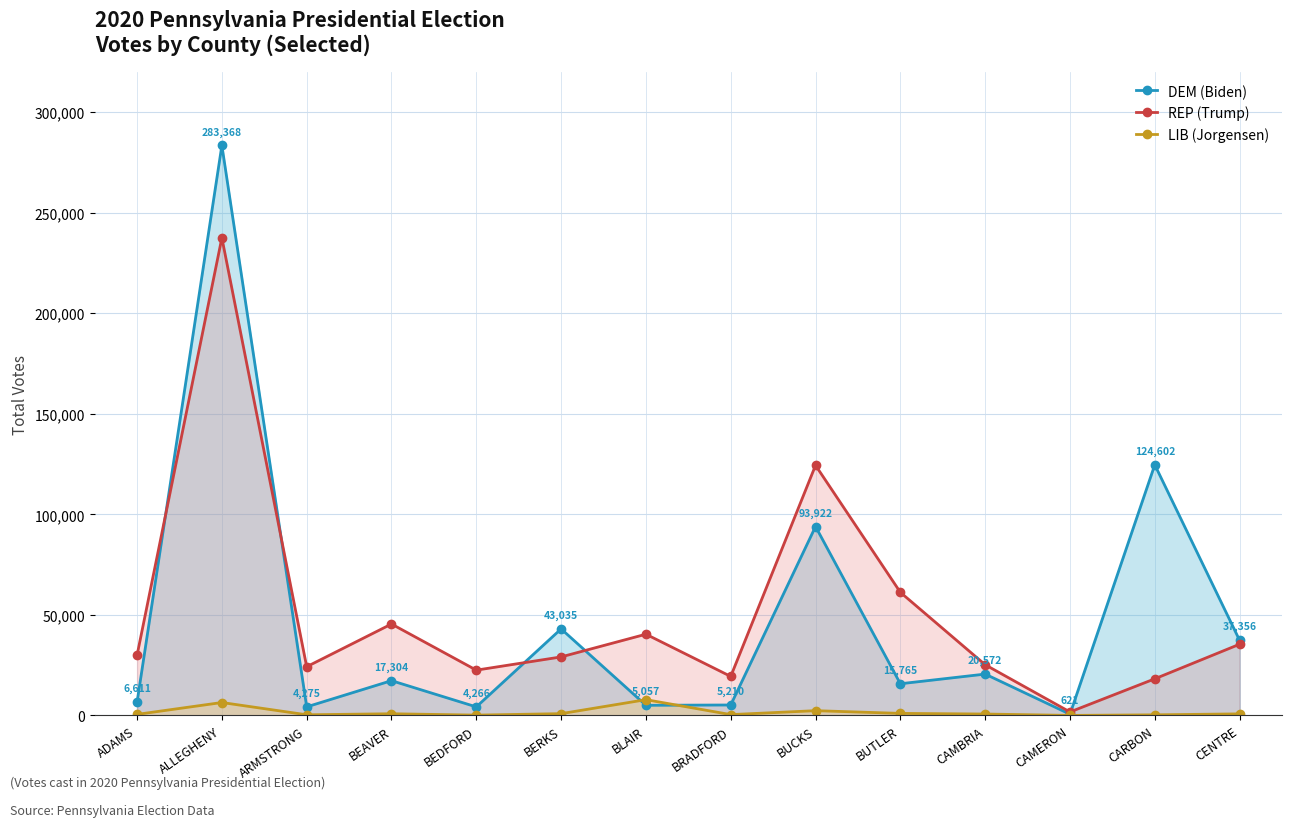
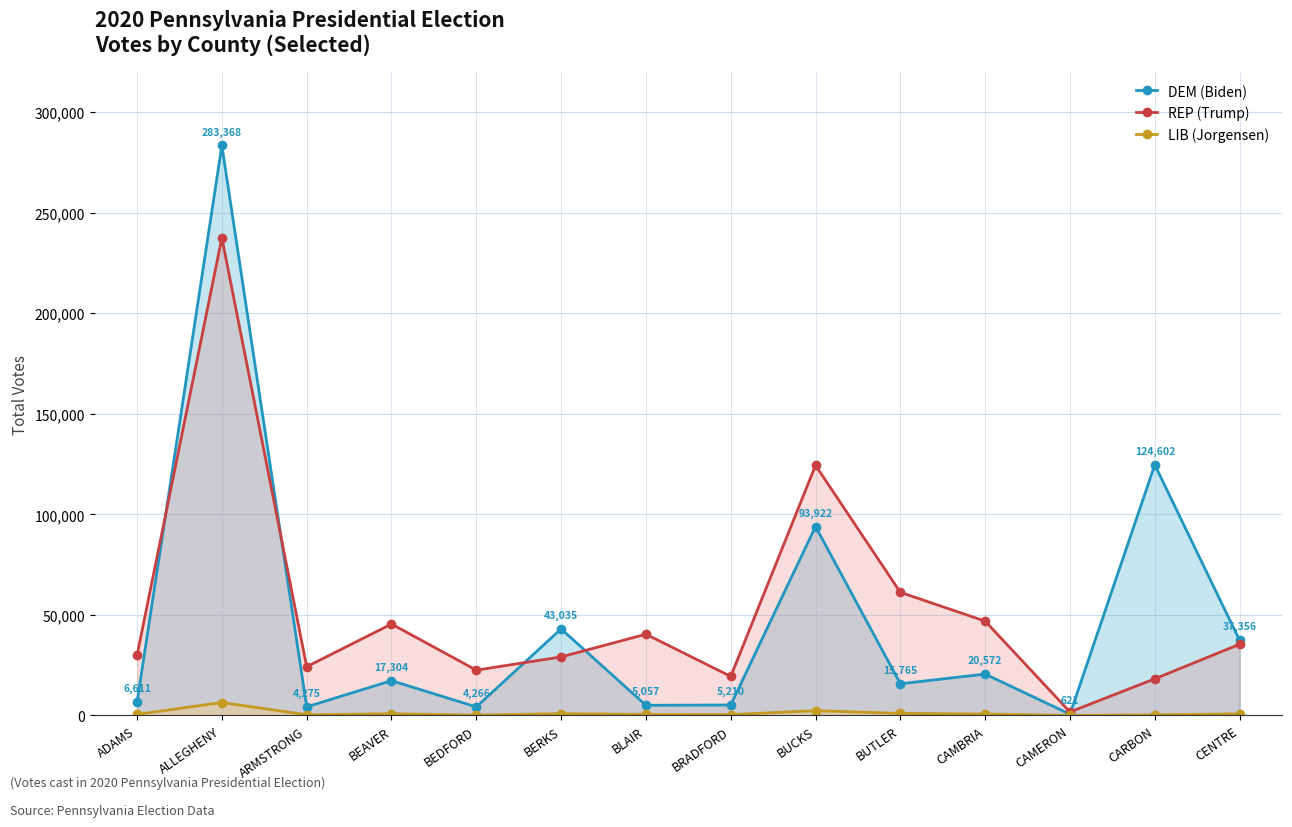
LIB (Jorgensen), BLAIR: 8,000 -> 1,000
REP (Trump), CAMBRIA: 25,000 -> 47,000
